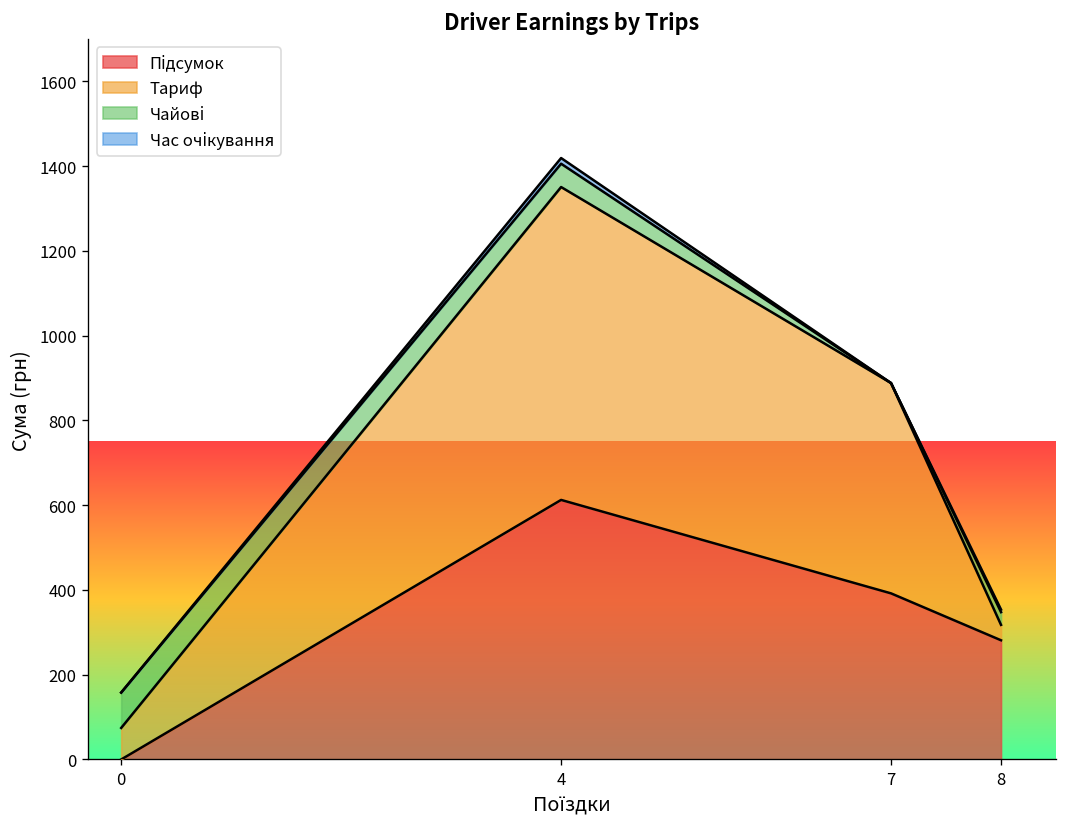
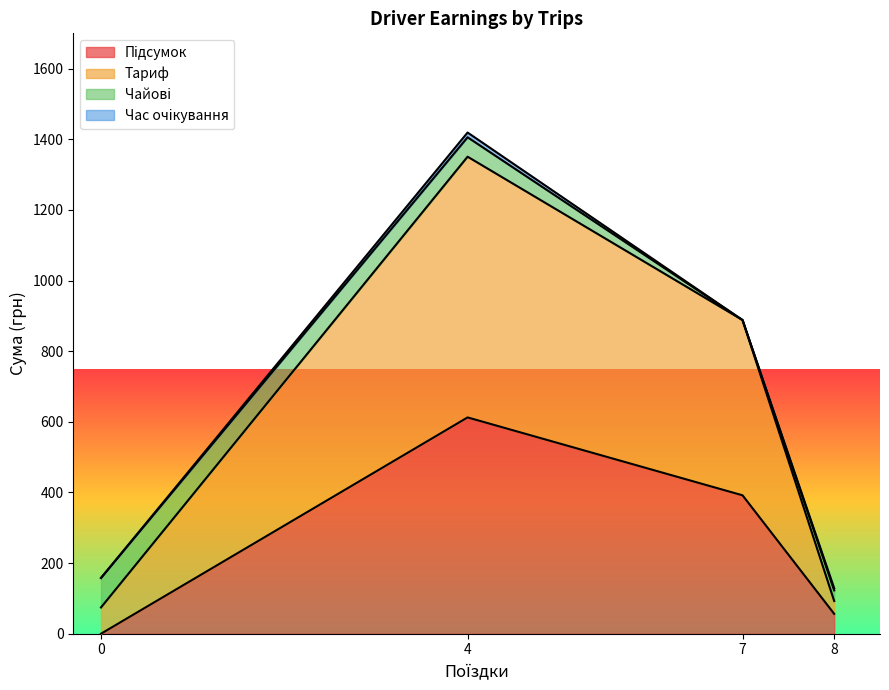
Підсумок, 8: 280 -> 60
